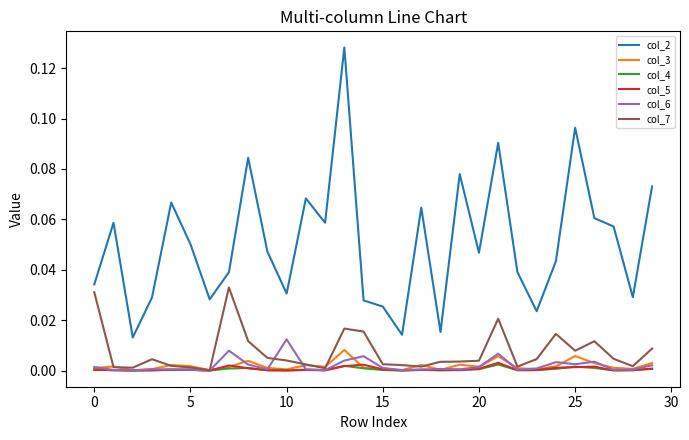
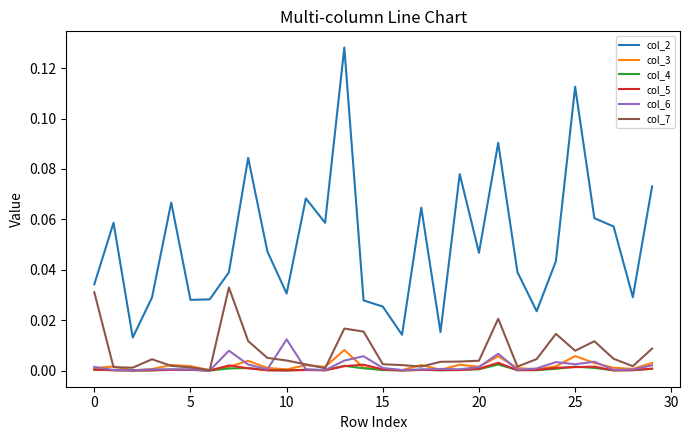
col_2, 5: 0.050 -> 0.028
col_2, 25: 0.096 -> 0.113
